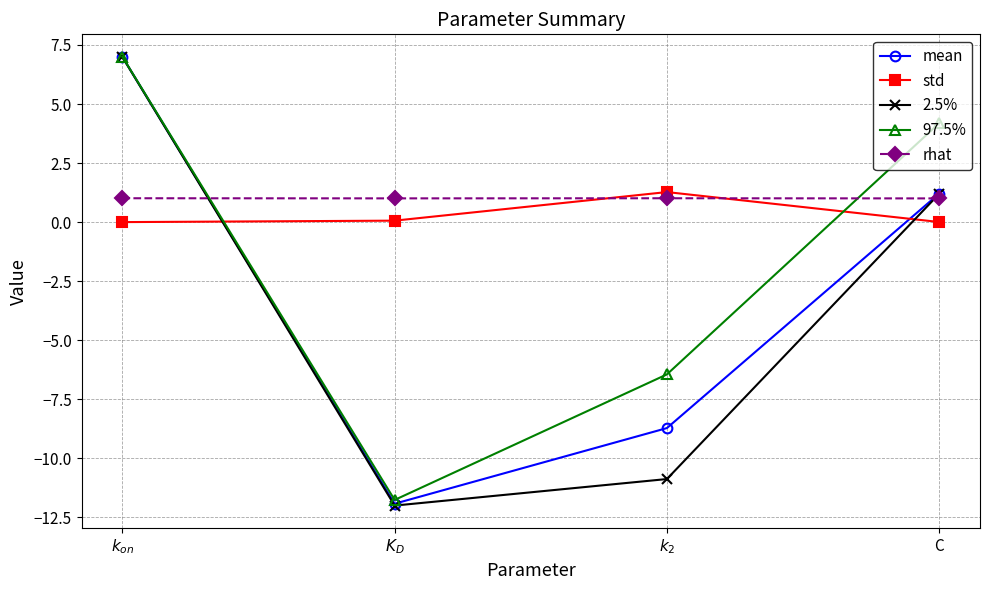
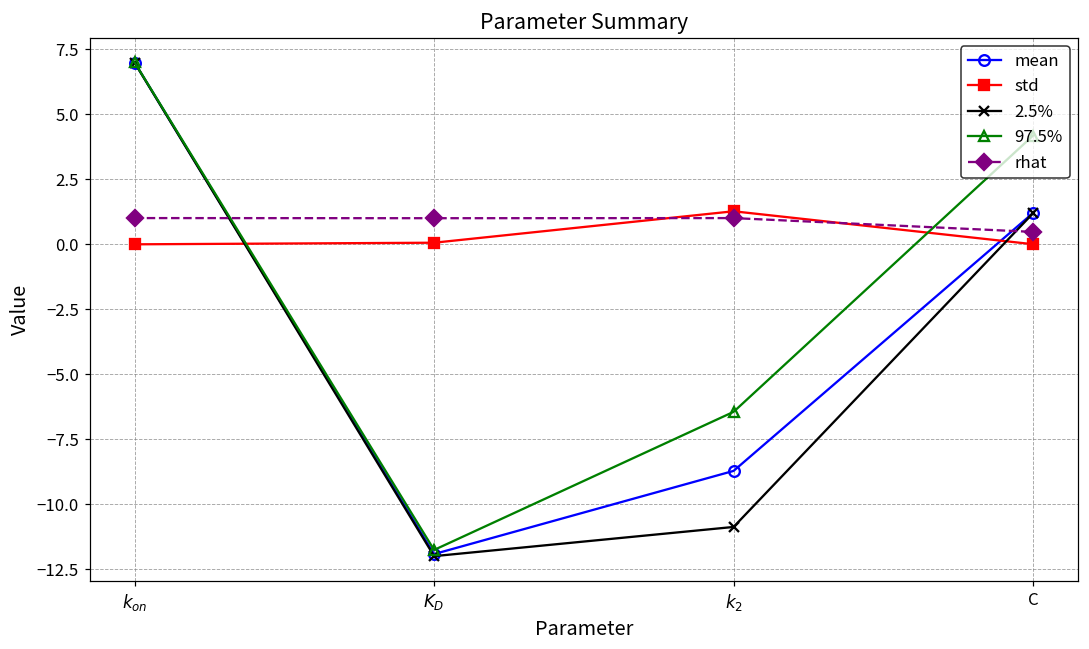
rhat, C: 1.0 -> 0.5
